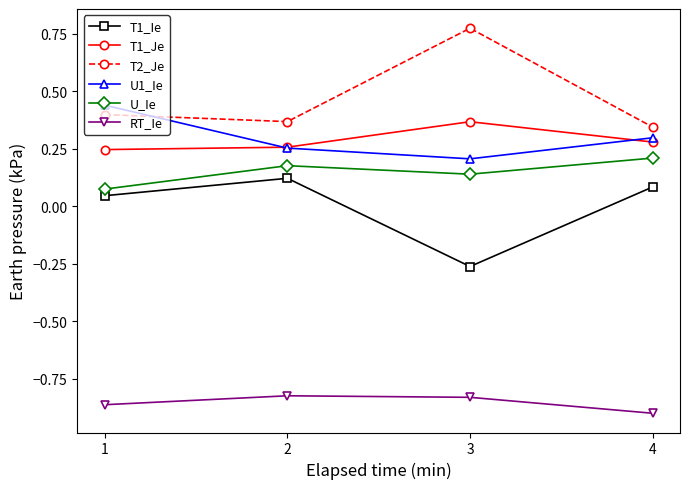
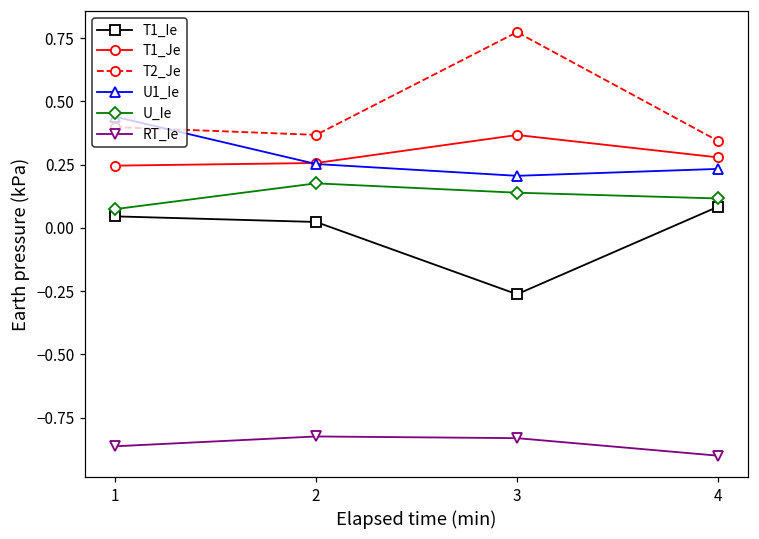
T1_Ie, 2: 0.12 -> 0.02
U1_Ie, 4: 0.30 -> 0.23
U_Ie, 4: 0.21 -> 0.12
